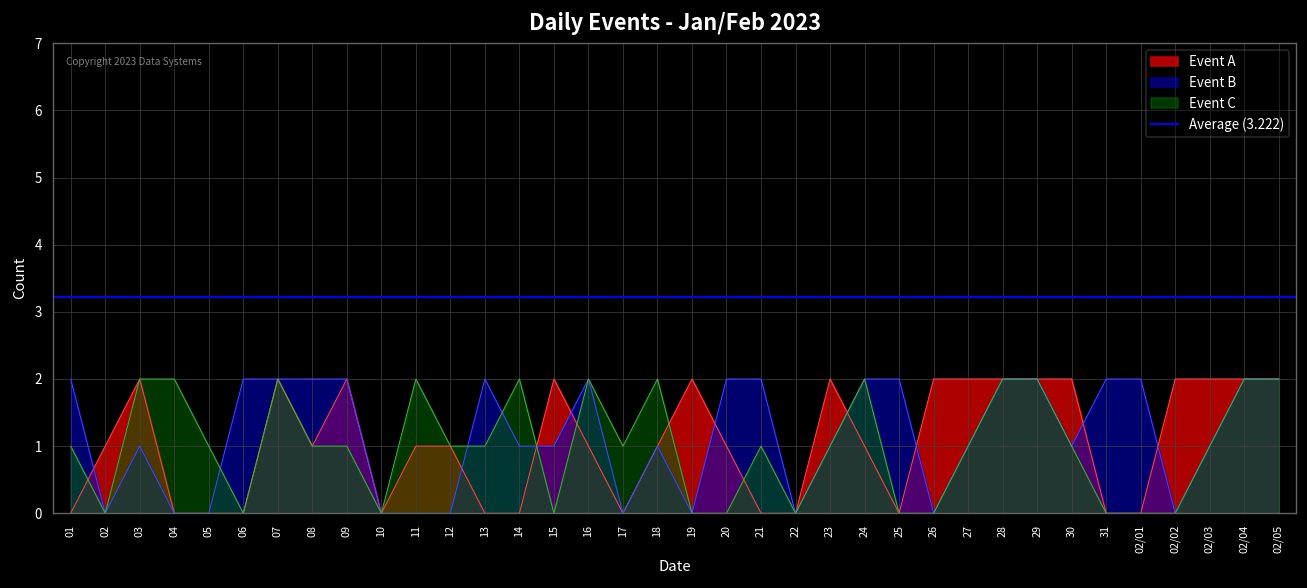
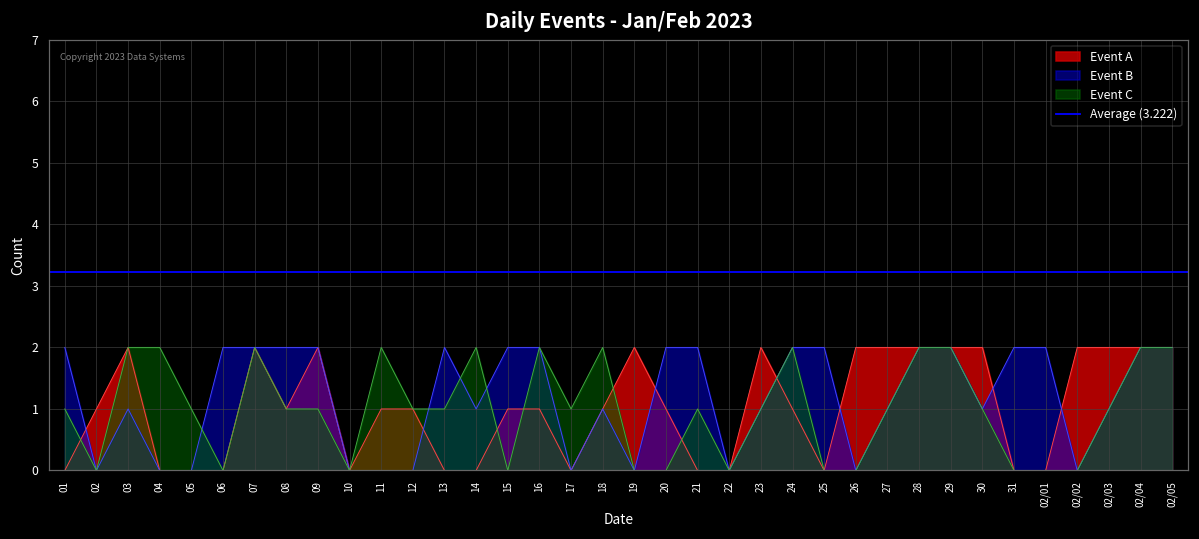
Event A, 15: 2 -> 1
Event B, 15: 1 -> 2
